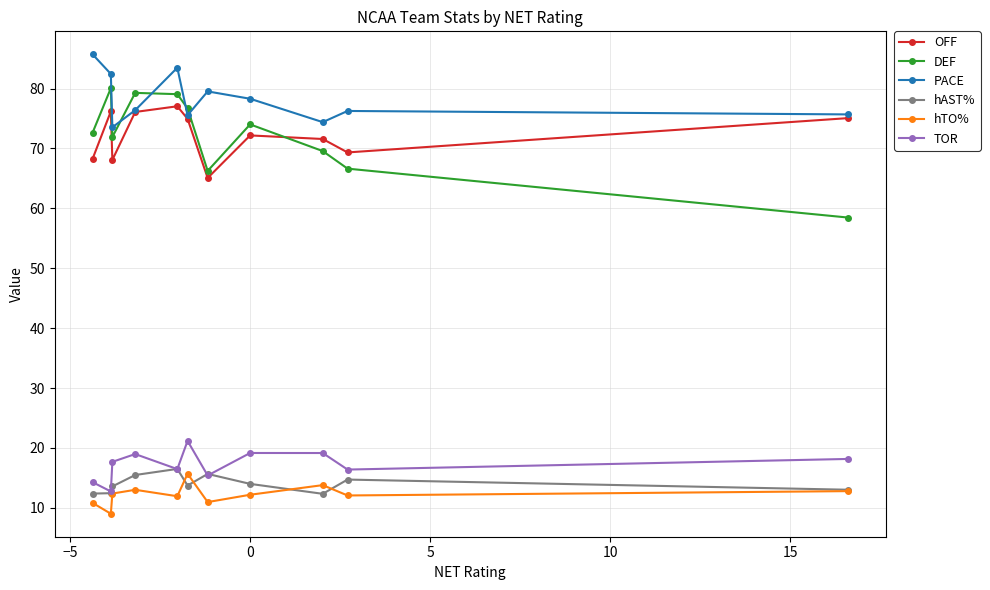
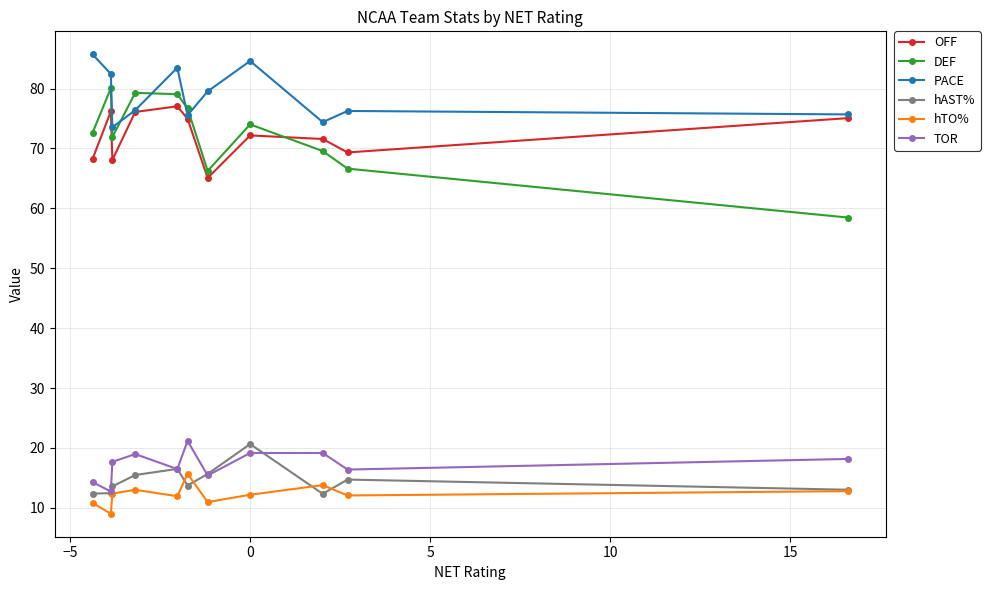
PACE, 0: 78 -> 85
hAST%, 0: 14 -> 21
